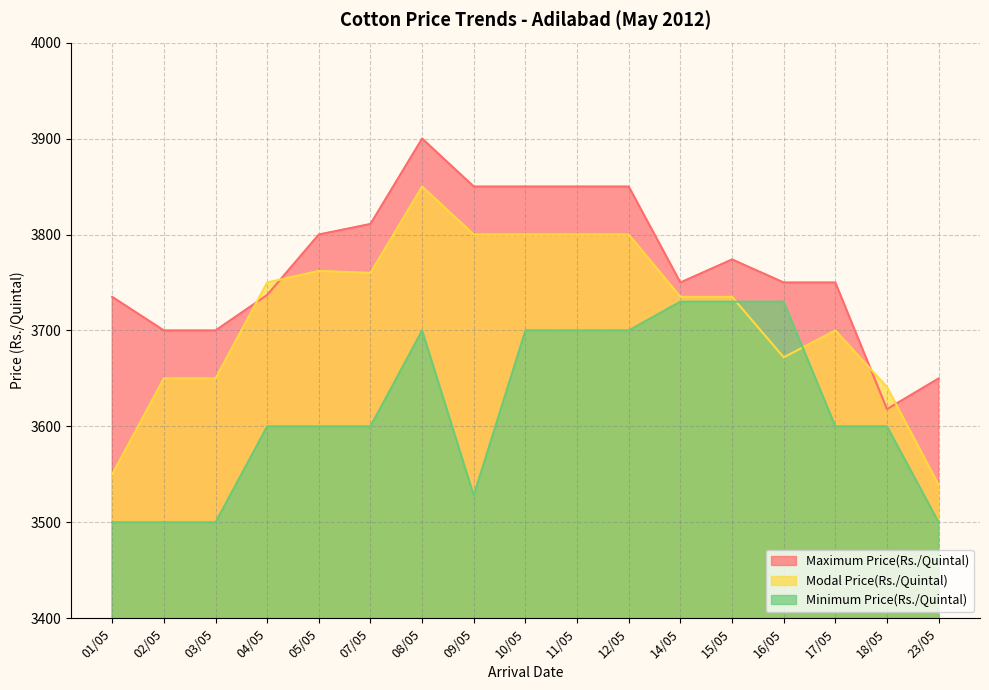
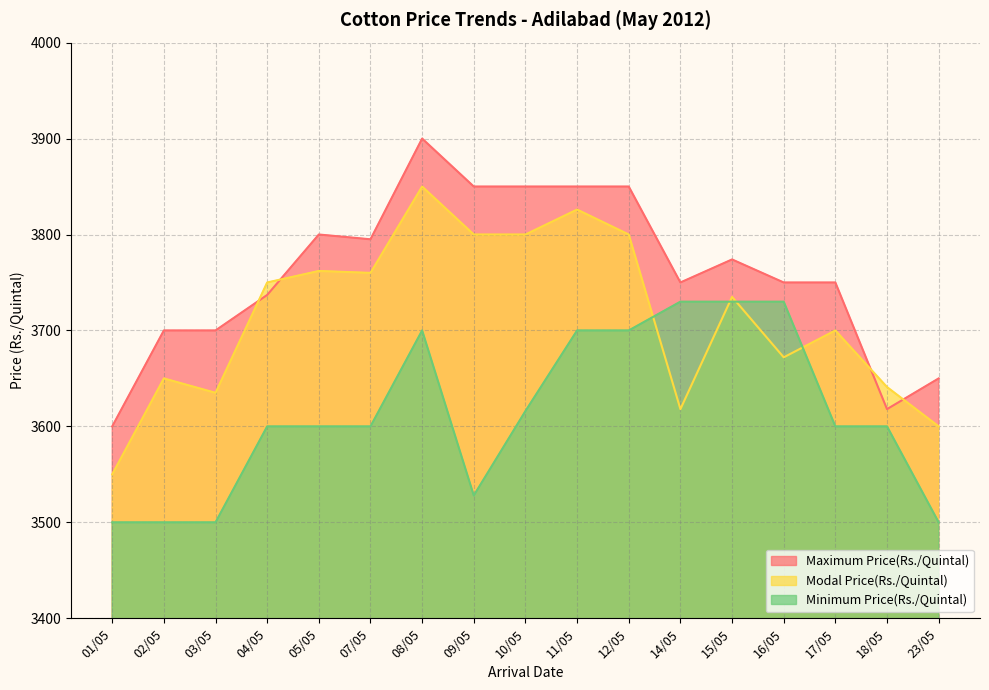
Maximum Price(Rs./Quintal), 01/05: 3740 -> 3600
Modal Price(Rs./Quintal), 03/05: 3650 -> 3640
Maximum Price(Rs./Quintal), 07/05: 3810 -> 3800
Minimum Price(Rs./Quintal), 10/05: 3700 -> 3620
Modal Price(Rs./Quintal), 11/05: 3800 -> 3830
Modal Price(Rs./Quintal), 14/05: 3740 -> 3620
Modal Price(Rs./Quintal), 23/05: 3540 -> 3600
